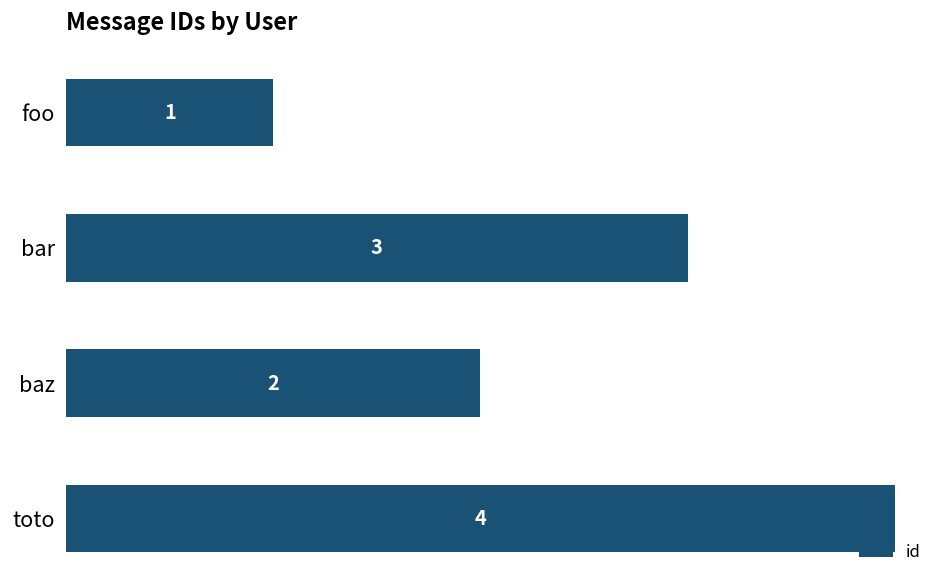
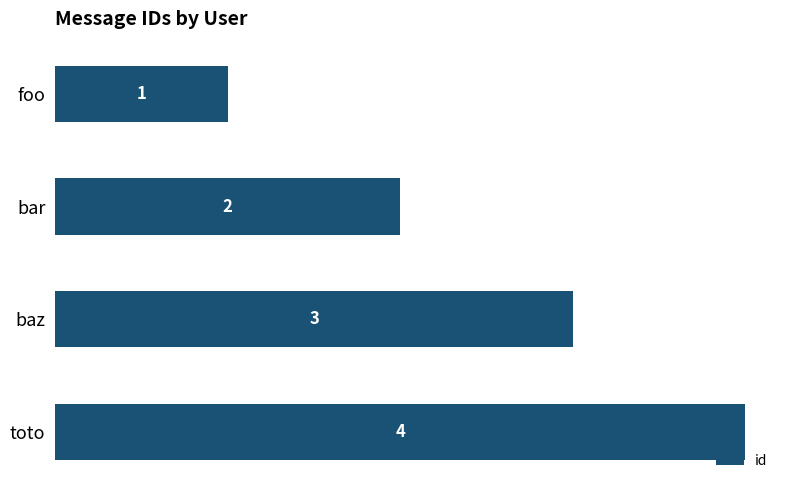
bar: 3 -> 2
baz: 2 -> 3
